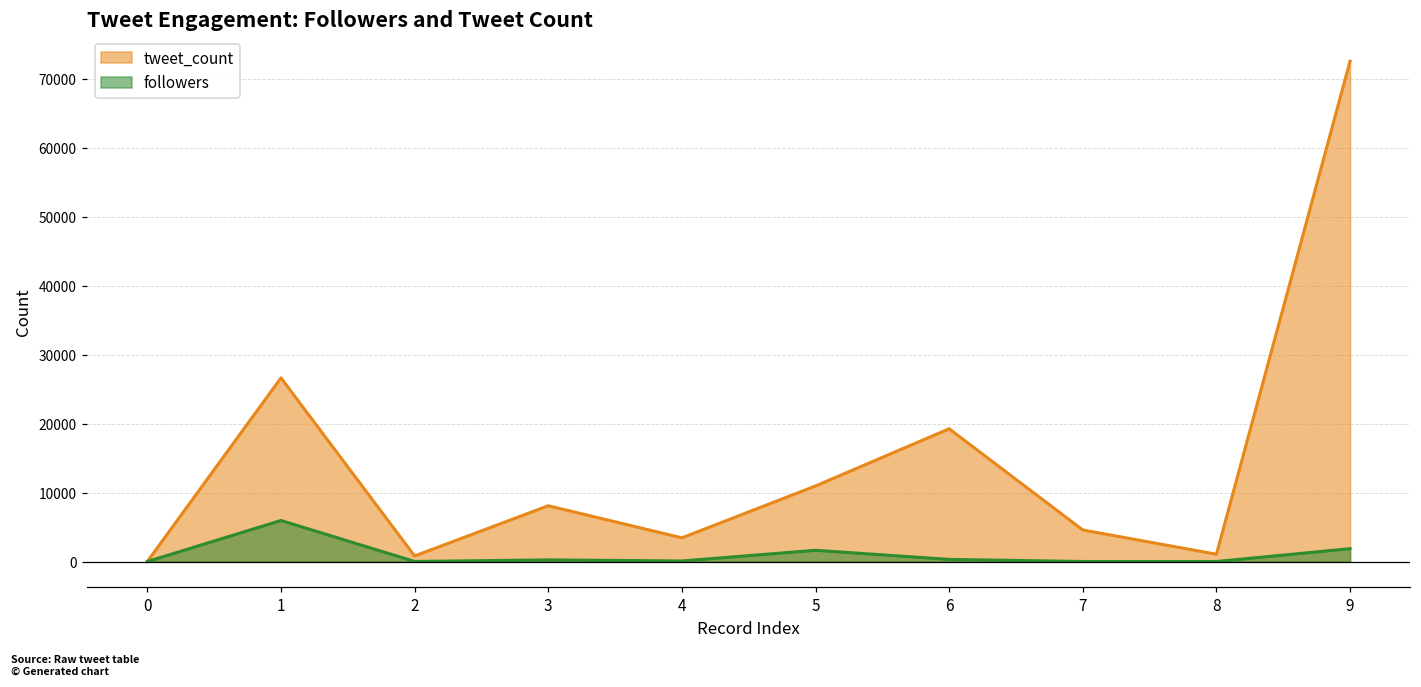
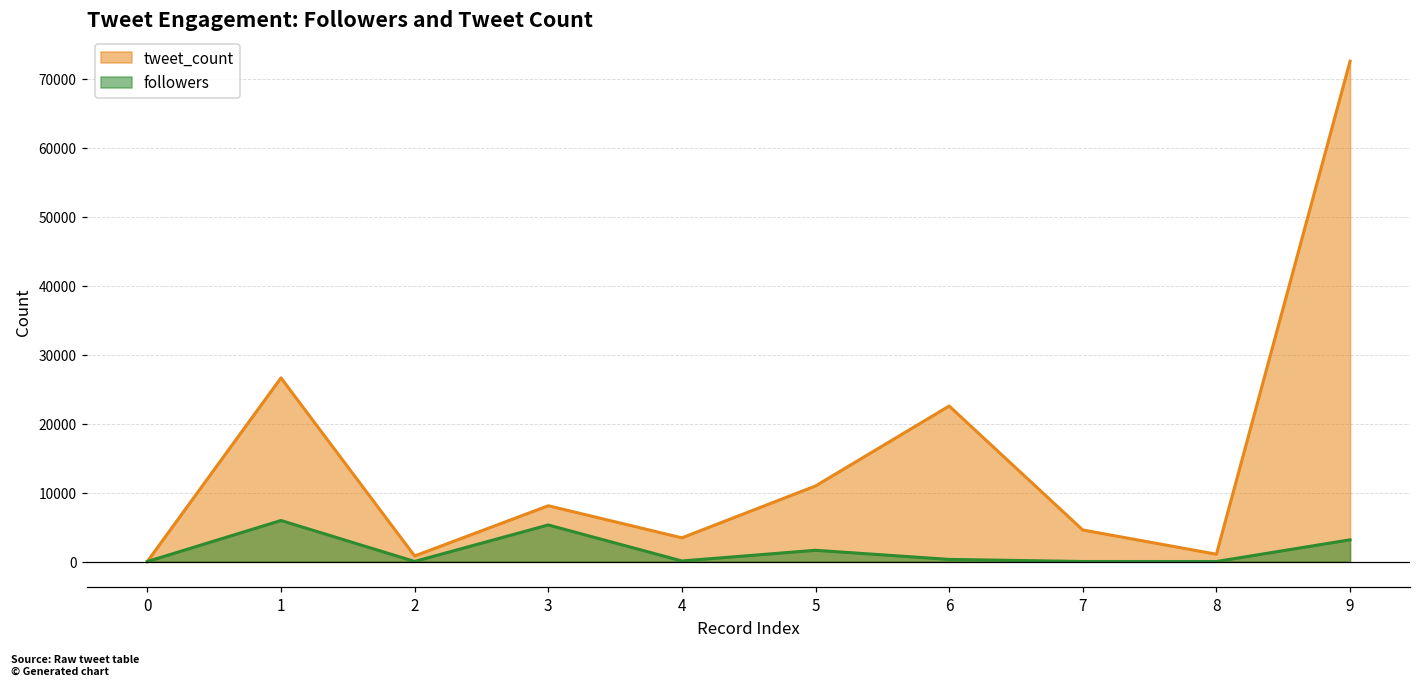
followers, 3: 0 -> 5000
tweet_count, 6: 19000 -> 23000
followers, 9: 2000 -> 3000
